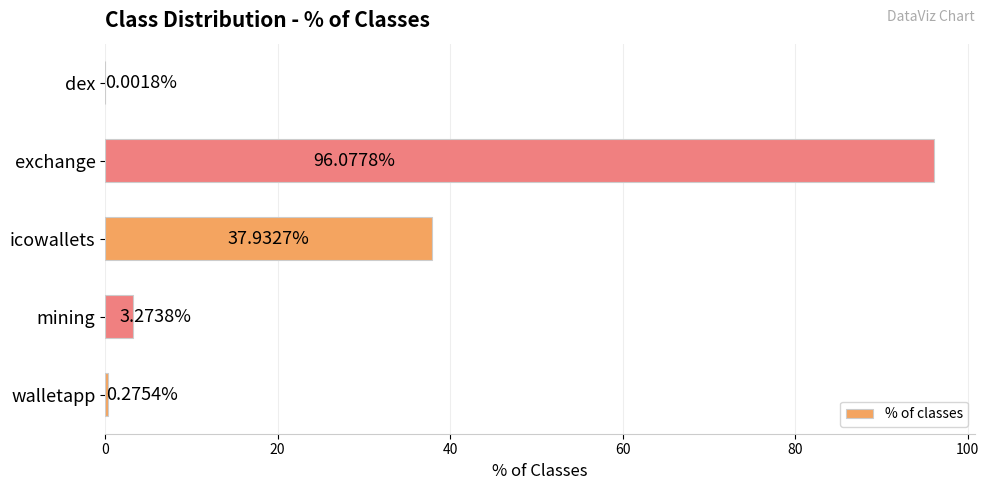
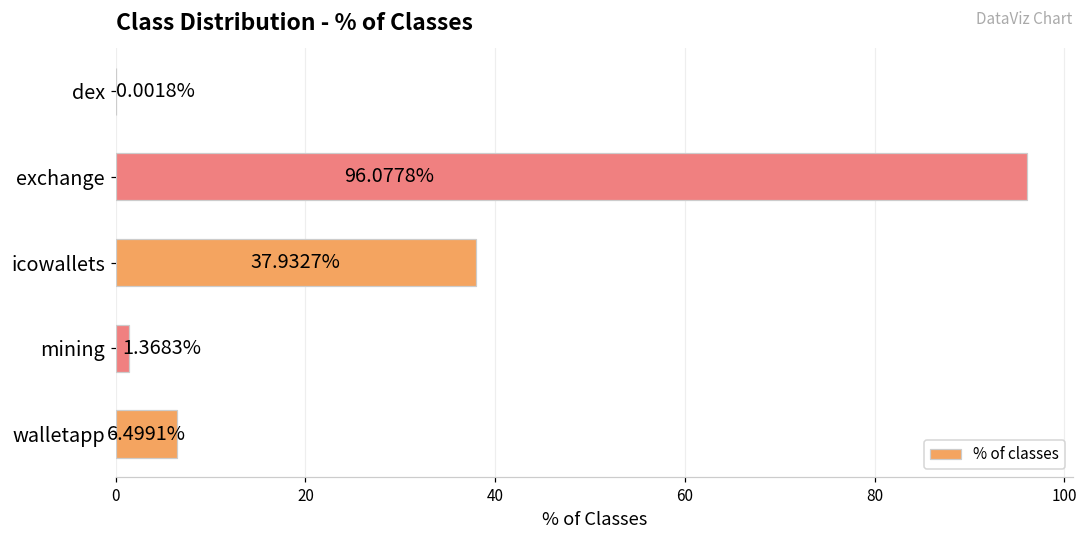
mining: 3.2738% -> 1.3683%
walletapp: 0.2754% -> 6.4991%
